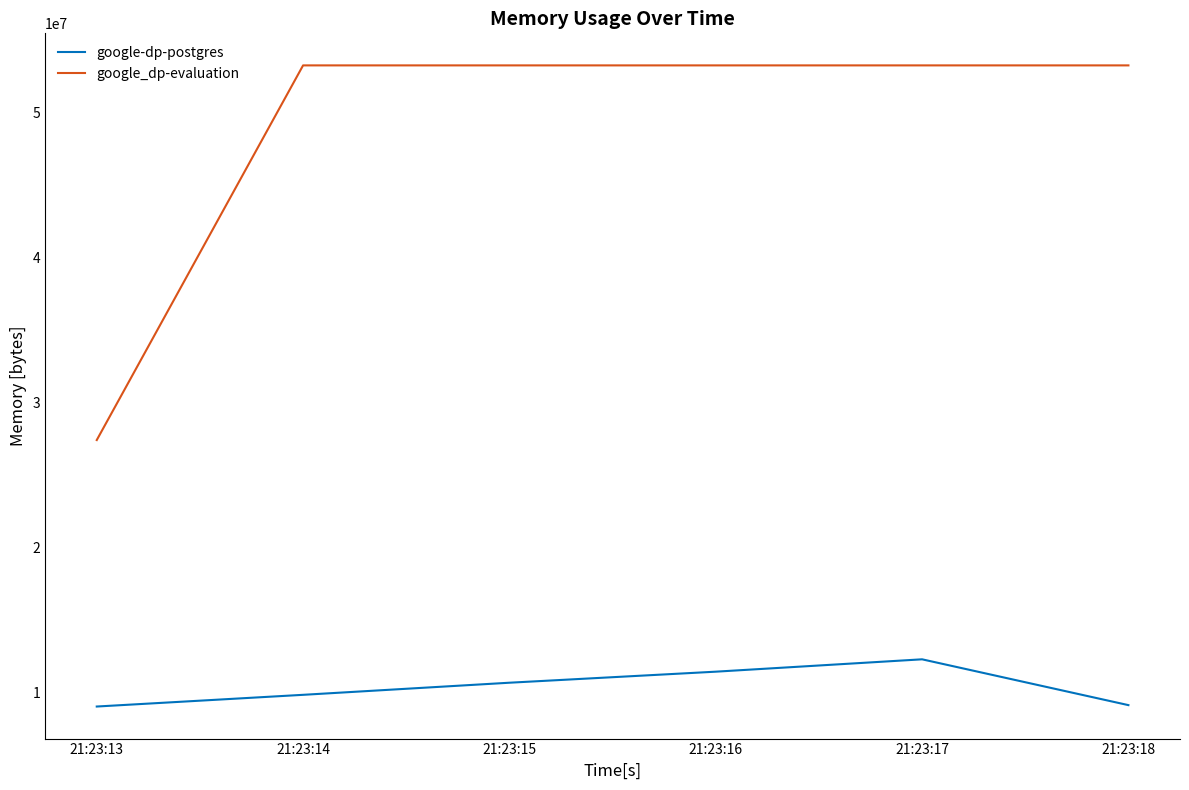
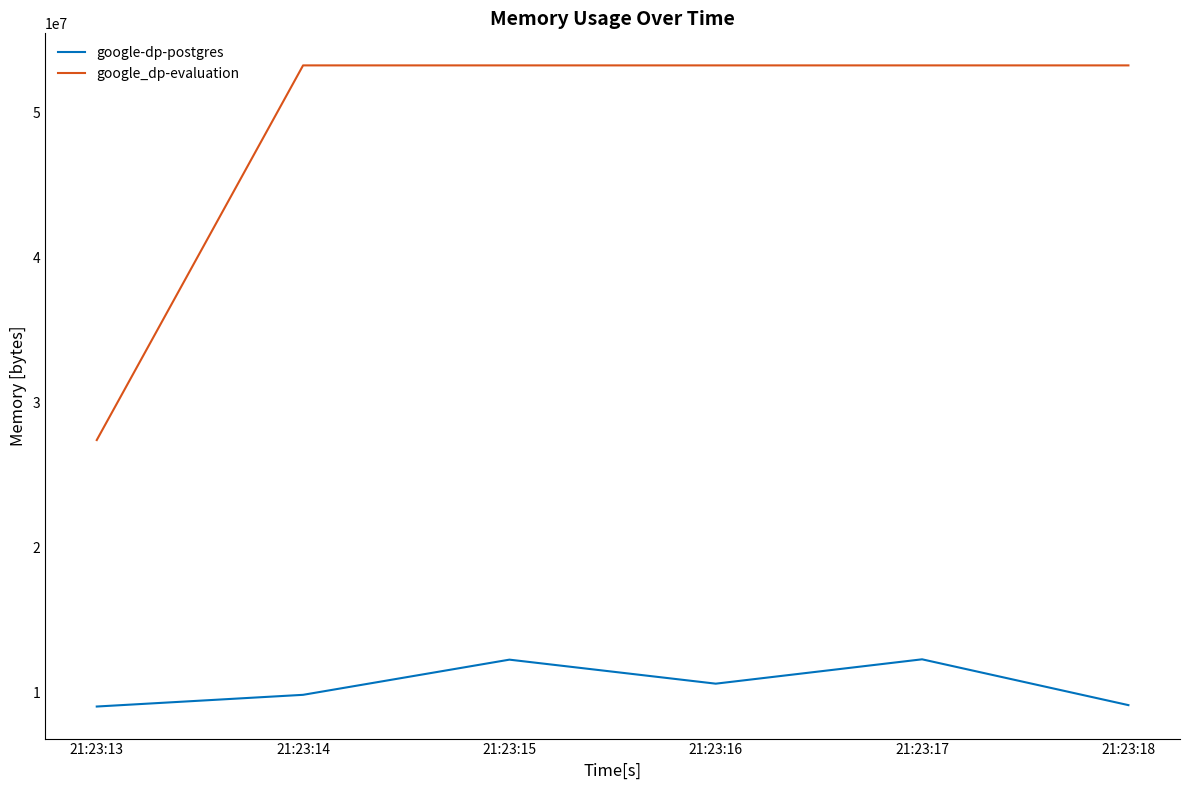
google-dp-postgres, 21:23:15: 10700000 -> 12300000
google-dp-postgres, 21:23:16: 11500000 -> 10600000
